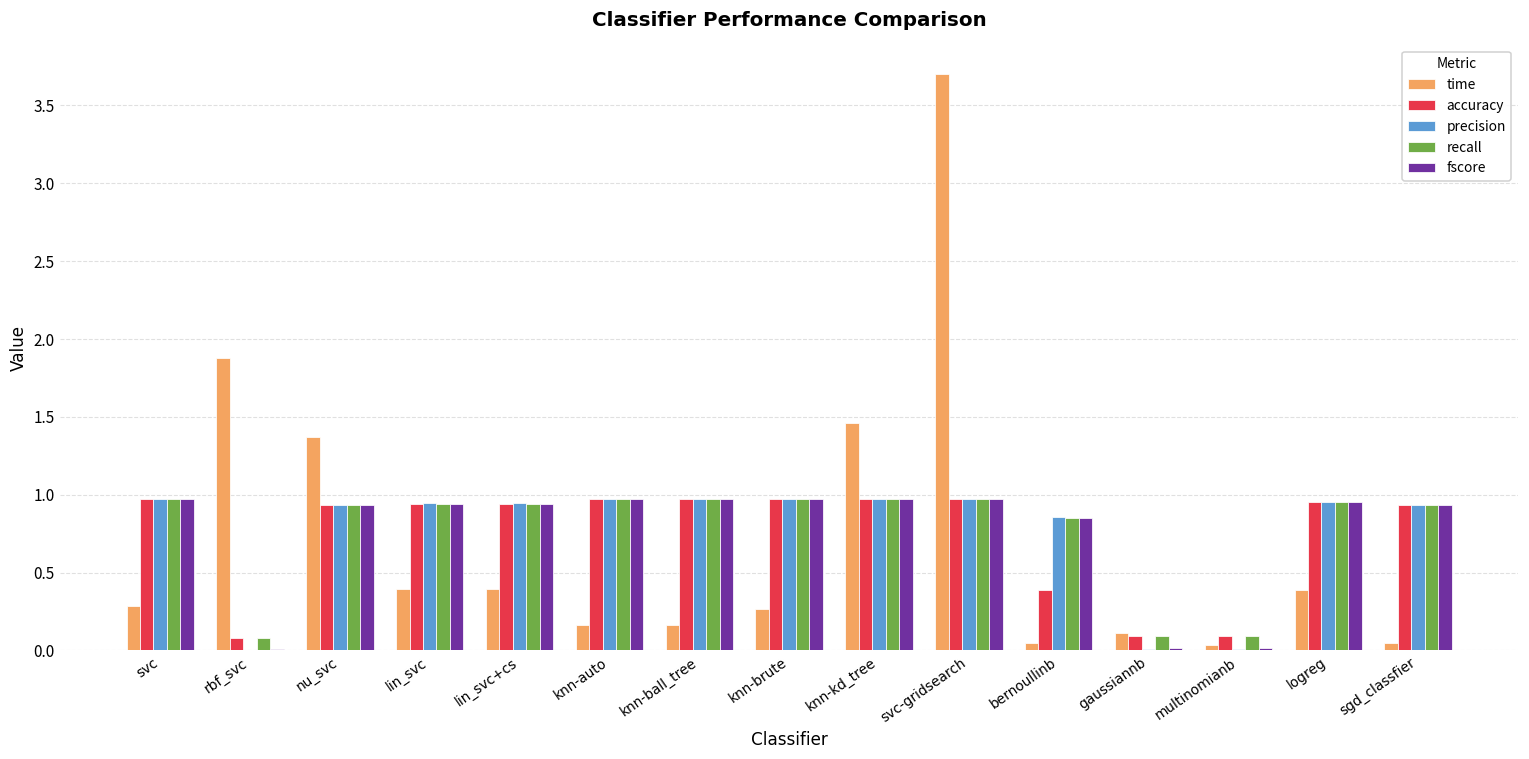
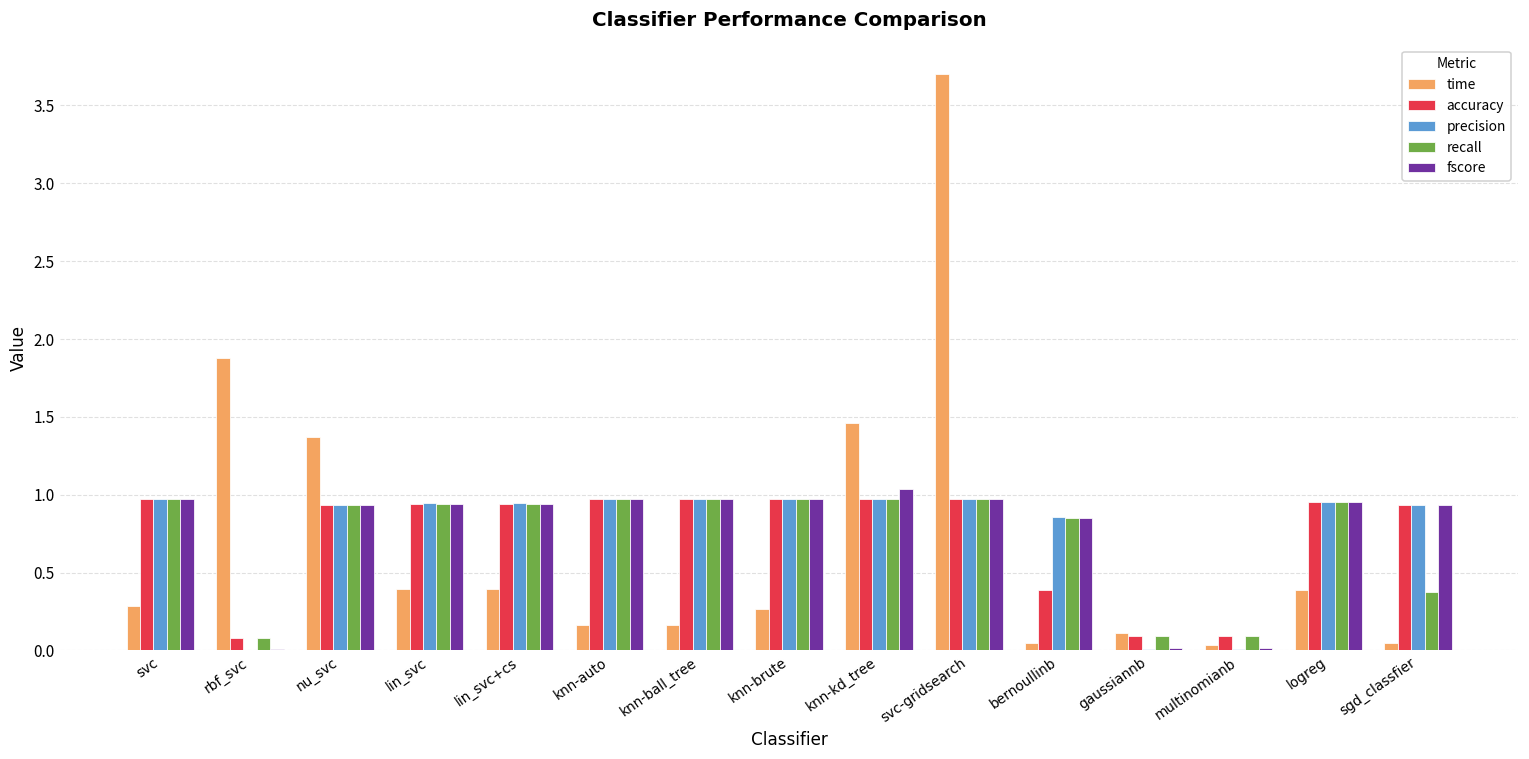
fscore, knn-kd_tree: 0.97 -> 1.03
recall, sgd_classfier: 0.93 -> 0.38
